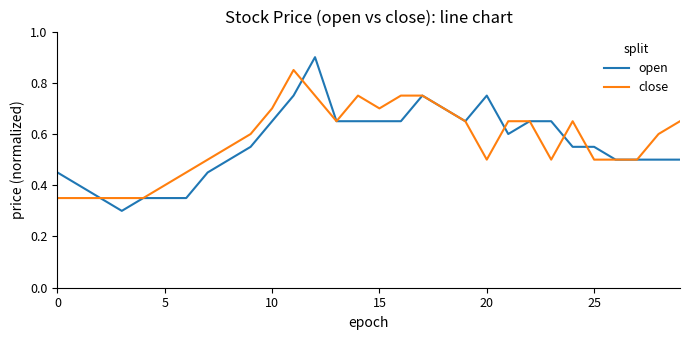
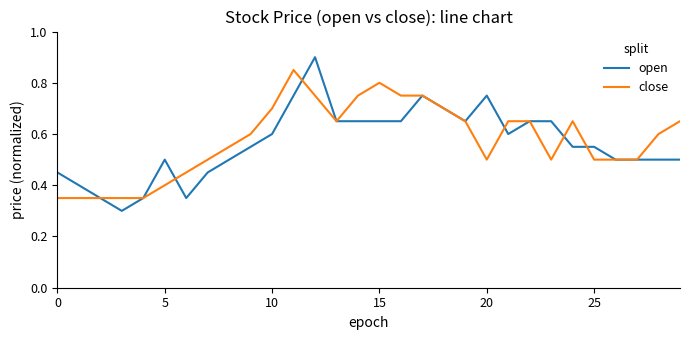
open, 5: 0.35 -> 0.50
open, 10: 0.65 -> 0.60
close, 15: 0.70 -> 0.80
